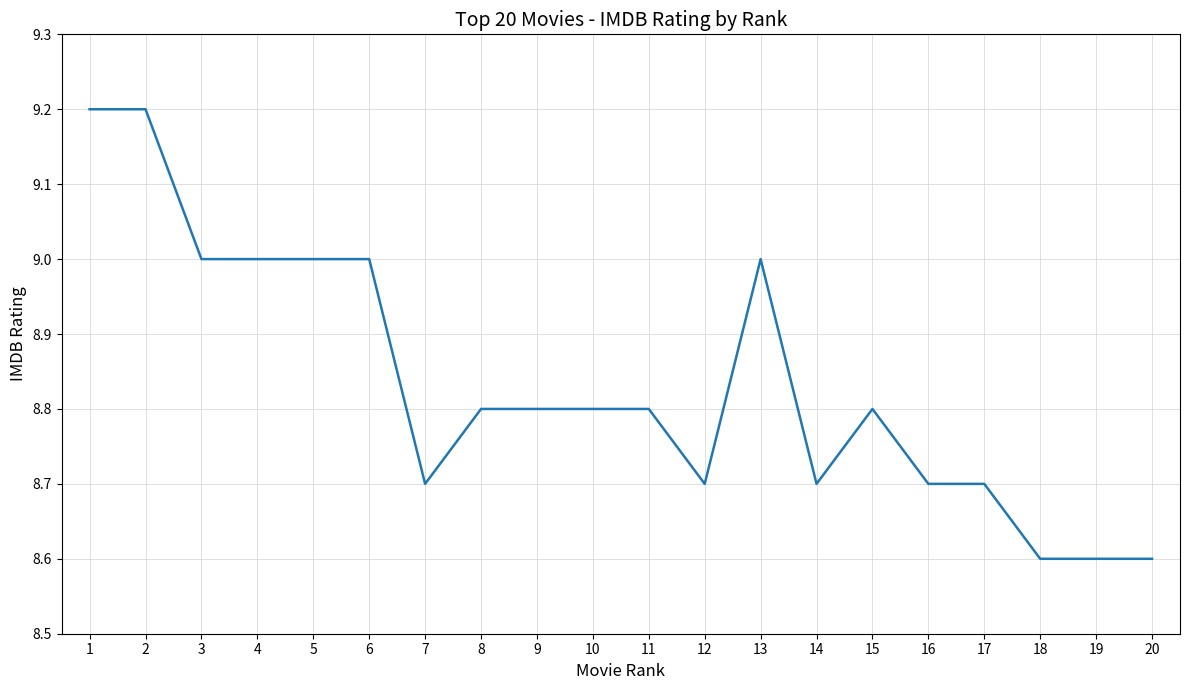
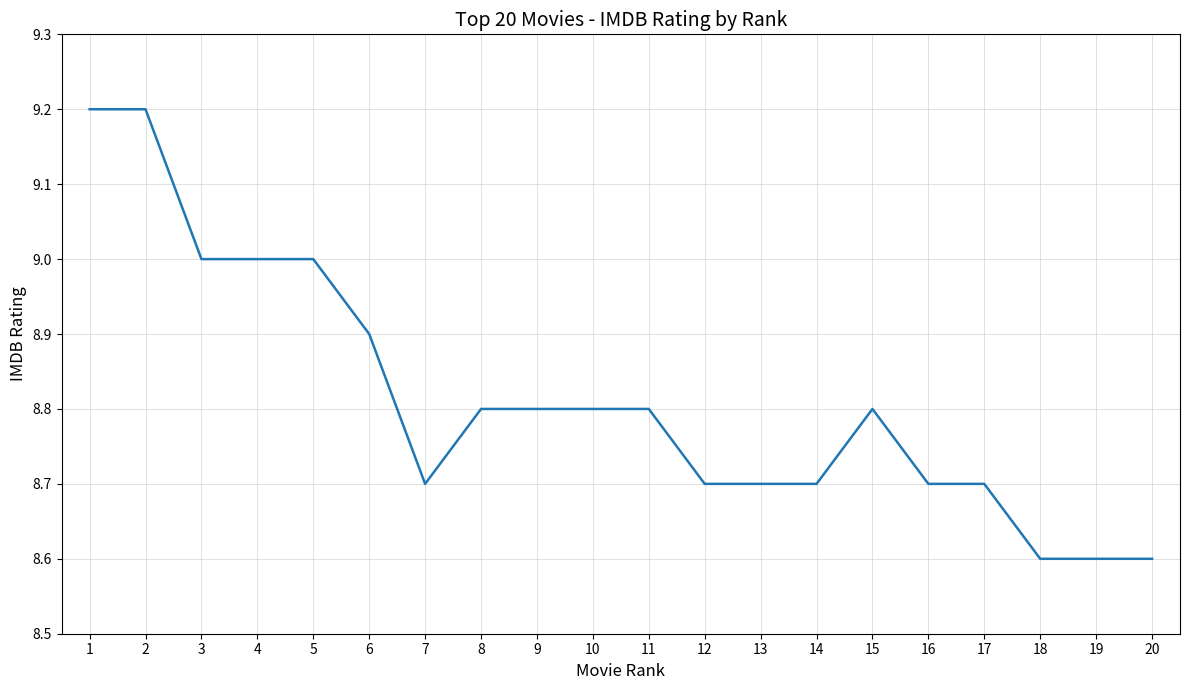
6: 9.0 -> 8.9
13: 9.0 -> 8.7
